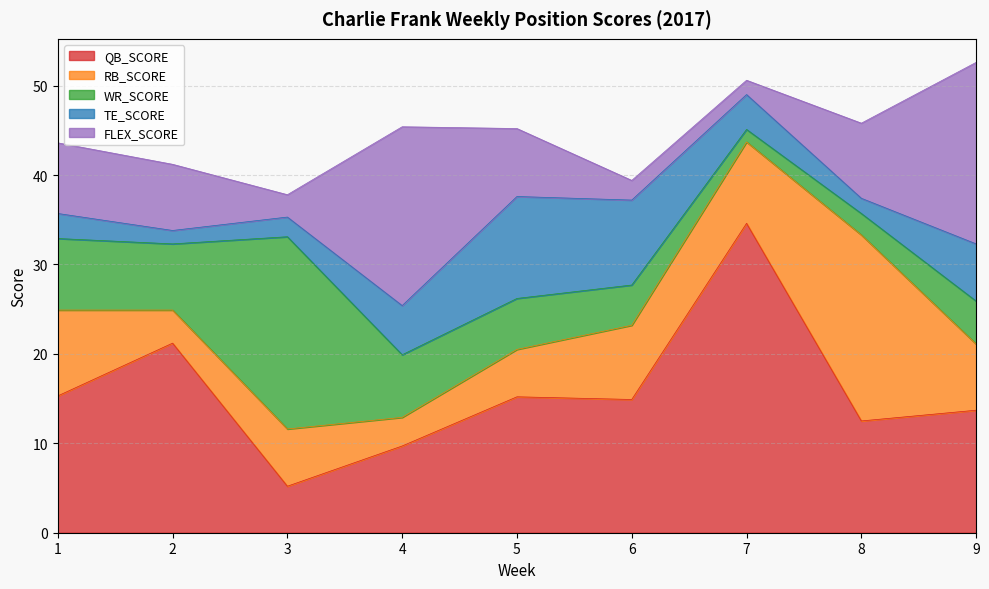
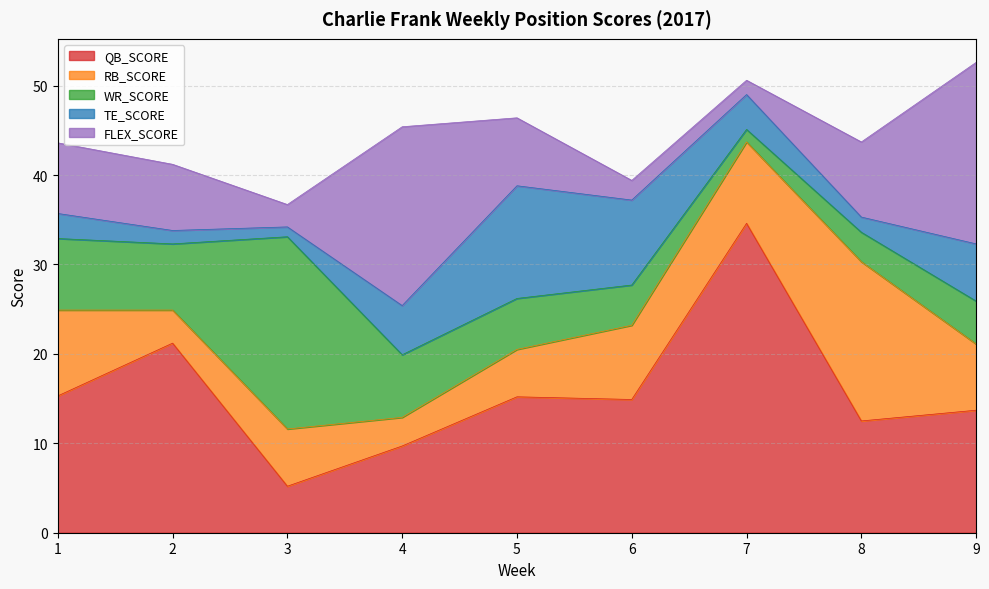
TE_SCORE, 3: 2 -> 1
TE_SCORE, 5: 11 -> 13
RB_SCORE, 8: 21 -> 18
WR_SCORE, 8: 2 -> 3
